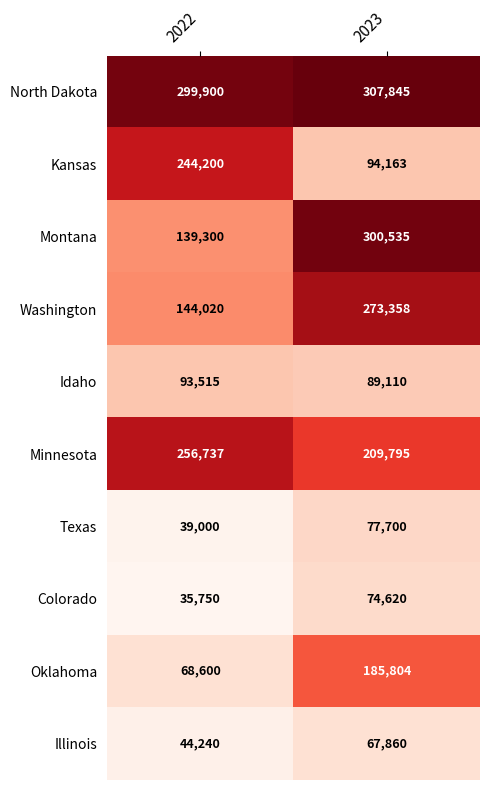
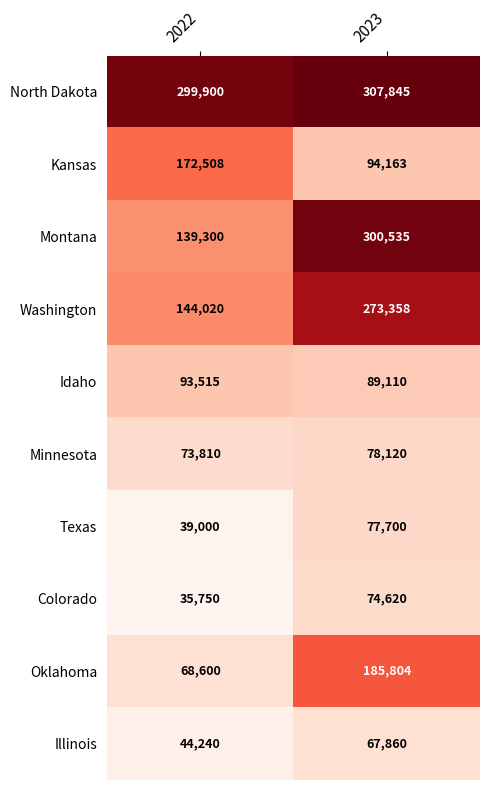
Kansas, 2022: 244,200 -> 172,508
Minnesota, 2022: 256,737 -> 73,810
Minnesota, 2023: 209,795 -> 78,120
